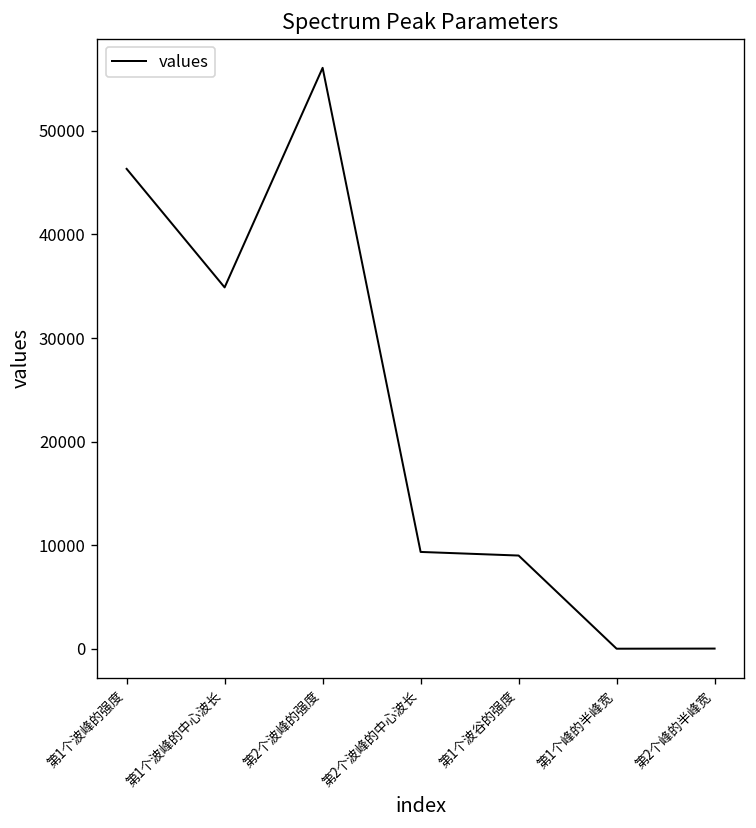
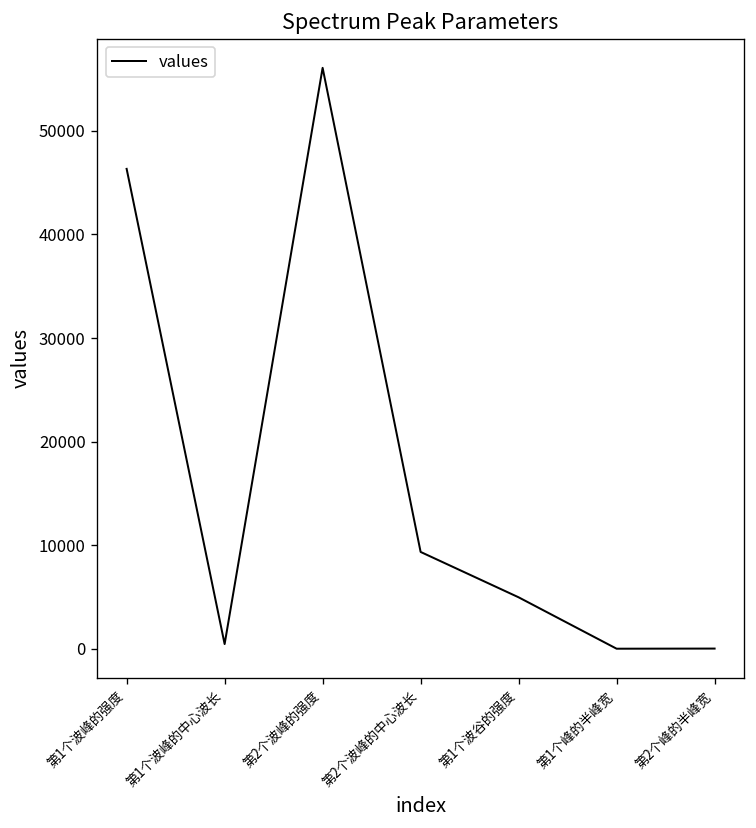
第1个波峰的中心波长: 35000 -> 0
第1个波谷的强度: 9000 -> 5000
